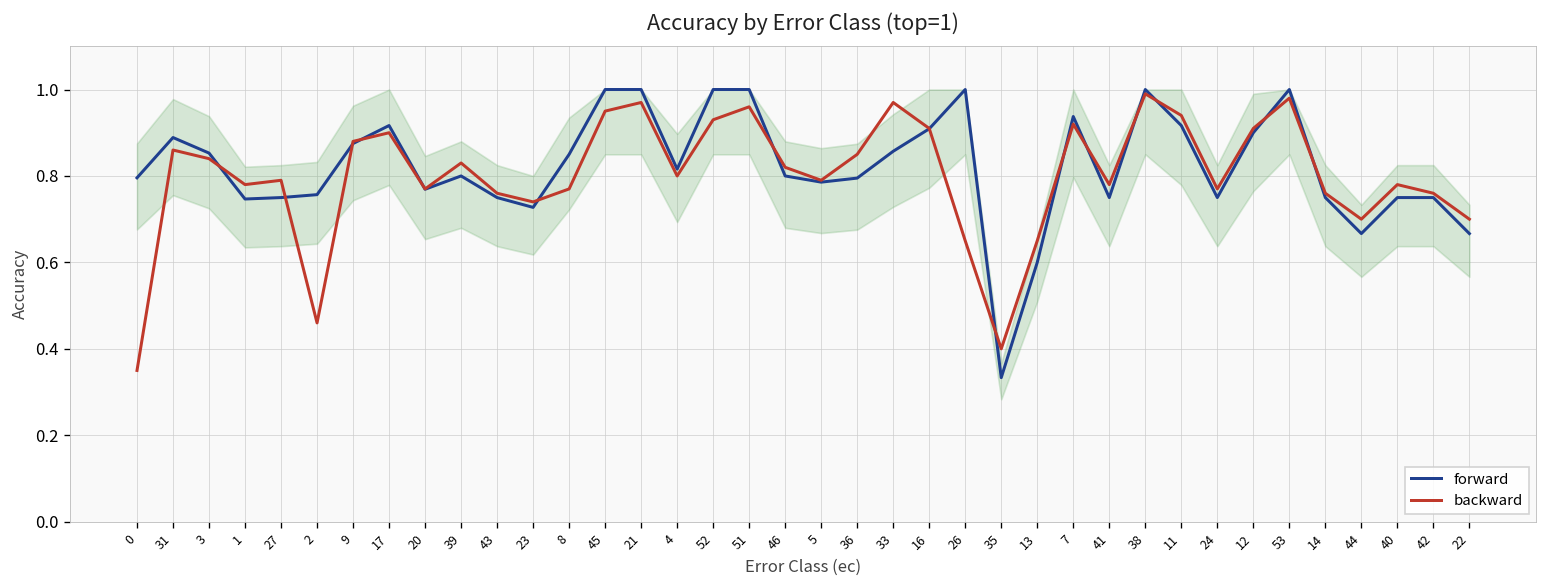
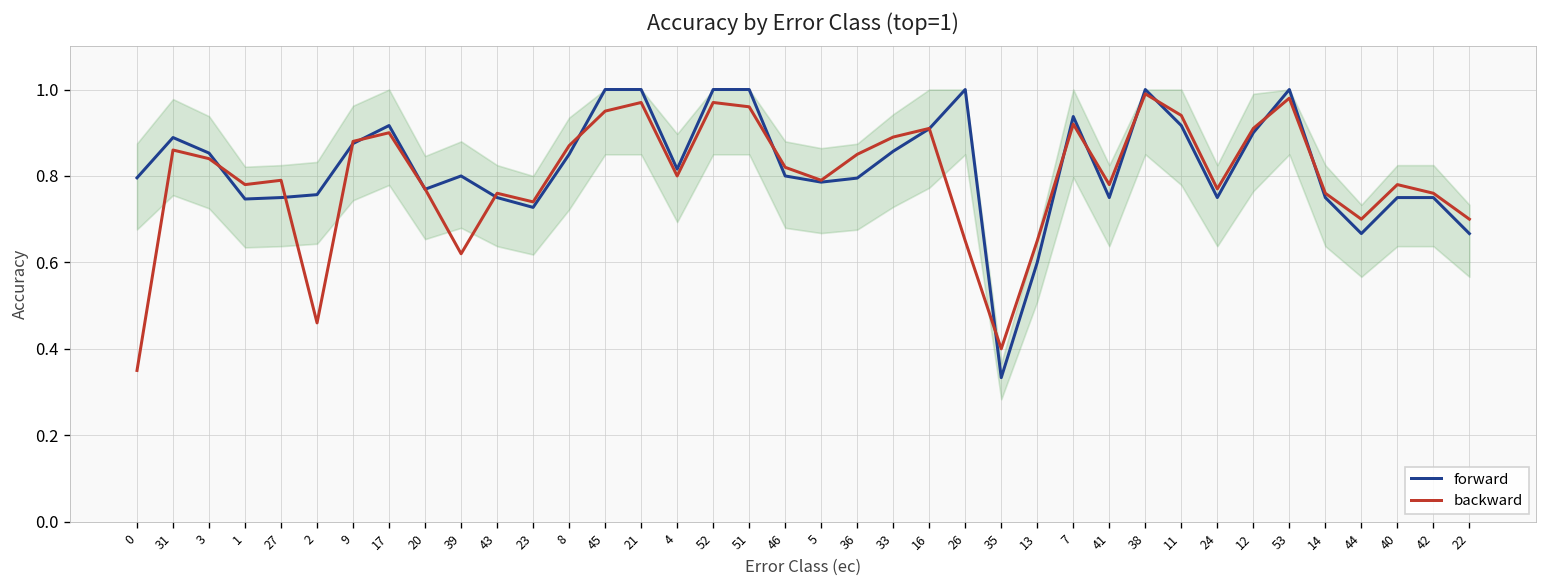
backward, 39: 0.83 -> 0.62
backward, 8: 0.77 -> 0.87
backward, 52: 0.93 -> 0.97
backward, 33: 0.97 -> 0.89
